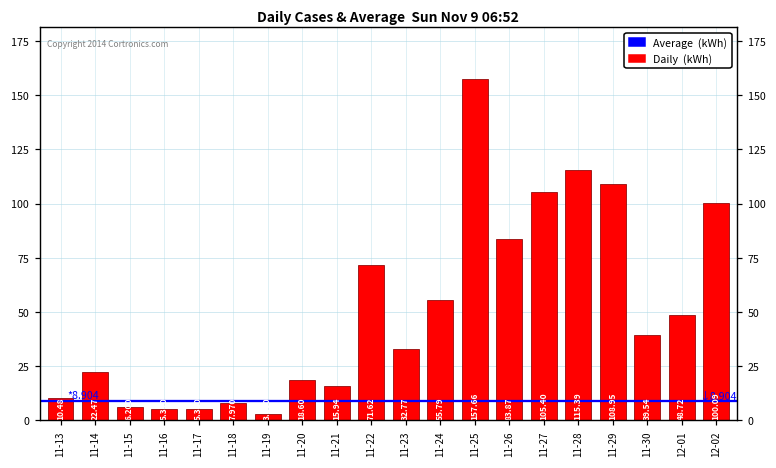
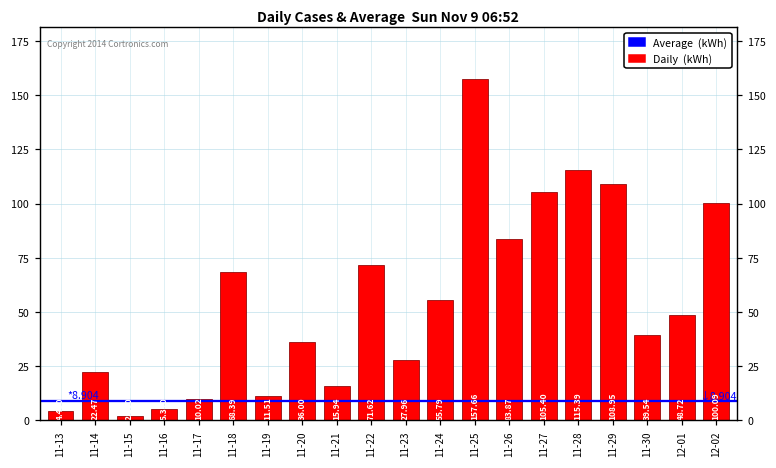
11-13: 10 -> 4
11-15: 6 -> 2
11-17: 5.310 -> 10.02
11-18: 7.970 -> 68.39
11-19: 3 -> 12
11-20: 18.60 -> 36.00
11-23: 32.77 -> 27.96
